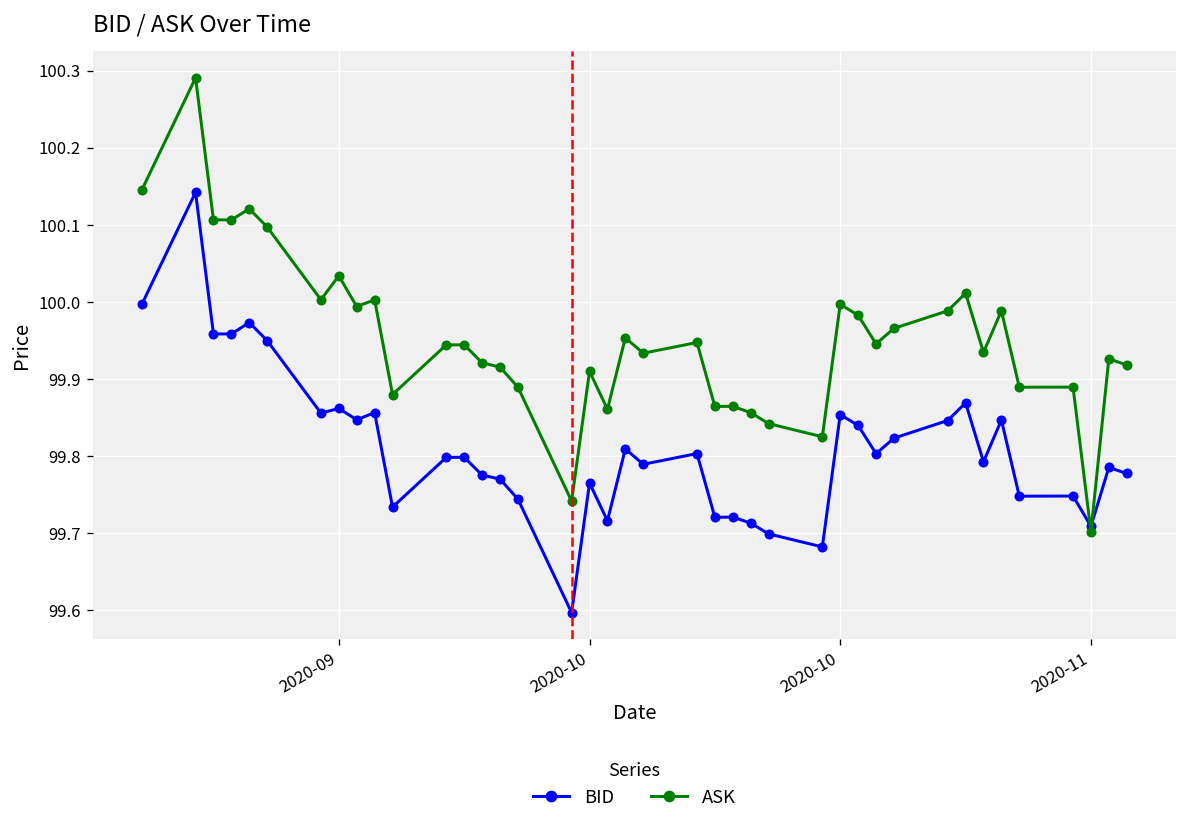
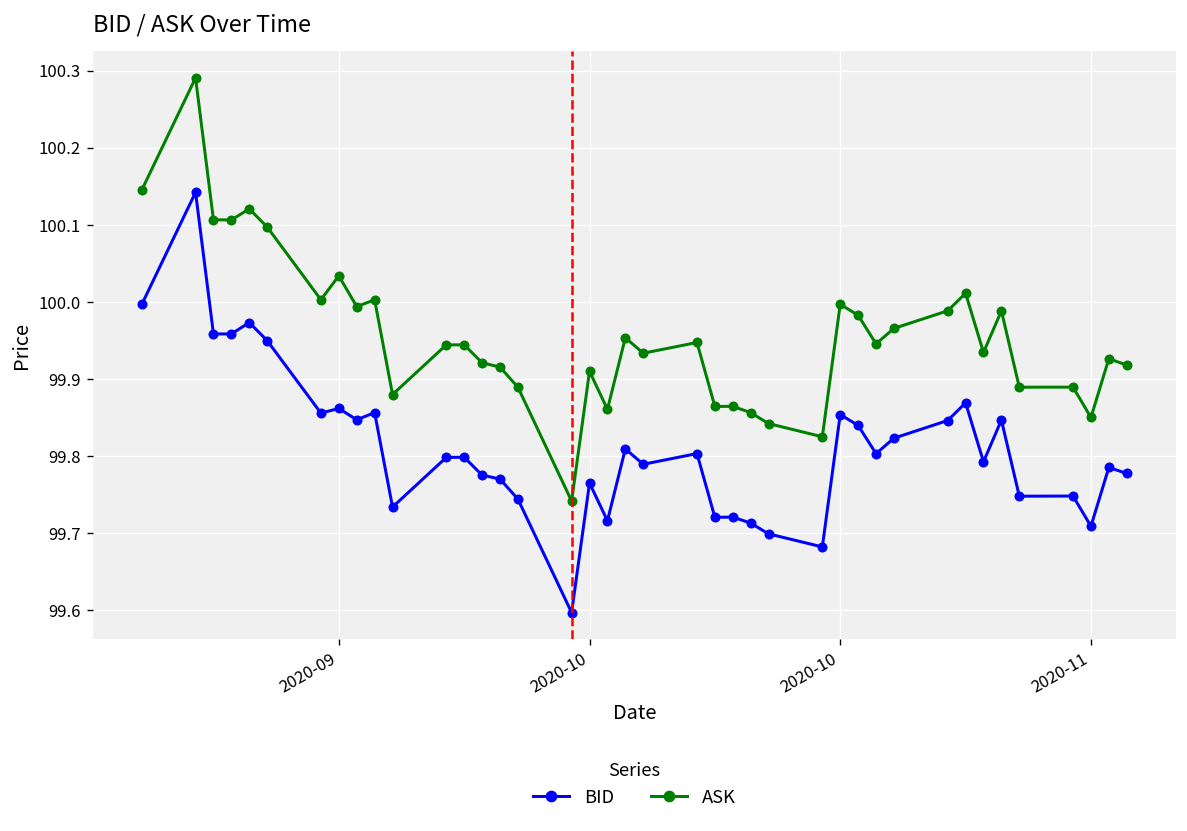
ASK, 2020-11: 99.70 -> 99.85
